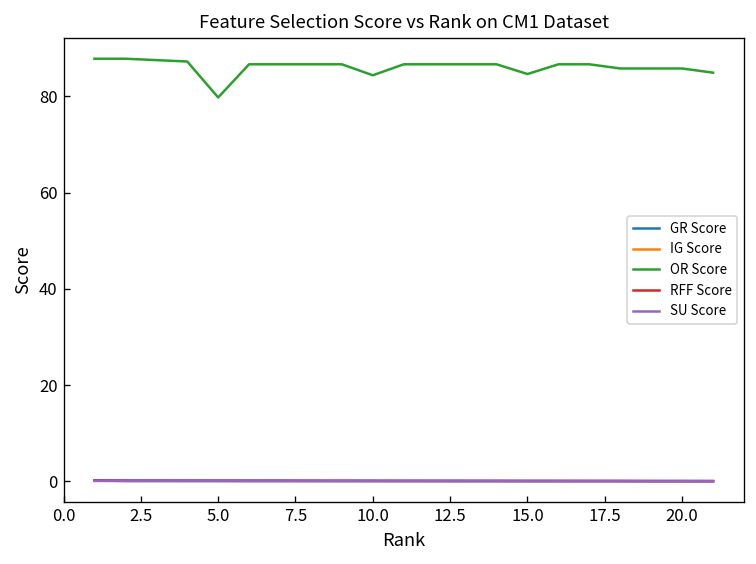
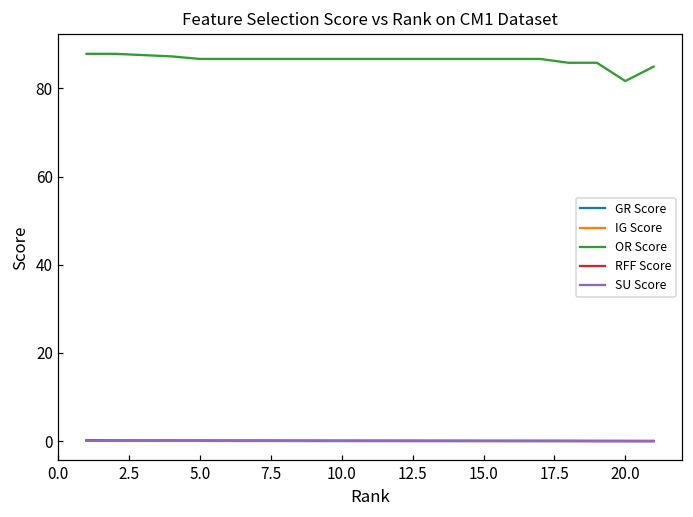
OR Score, 5.0: 80 -> 87
OR Score, 10.0: 84 -> 87
OR Score, 15.0: 85 -> 87
OR Score, 20.0: 86 -> 82
